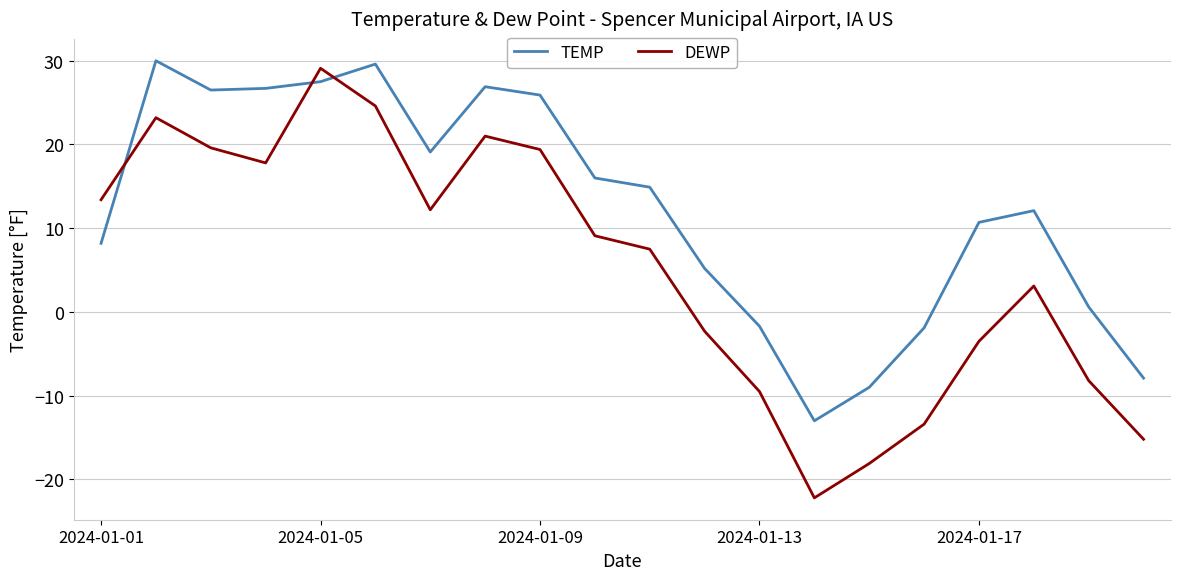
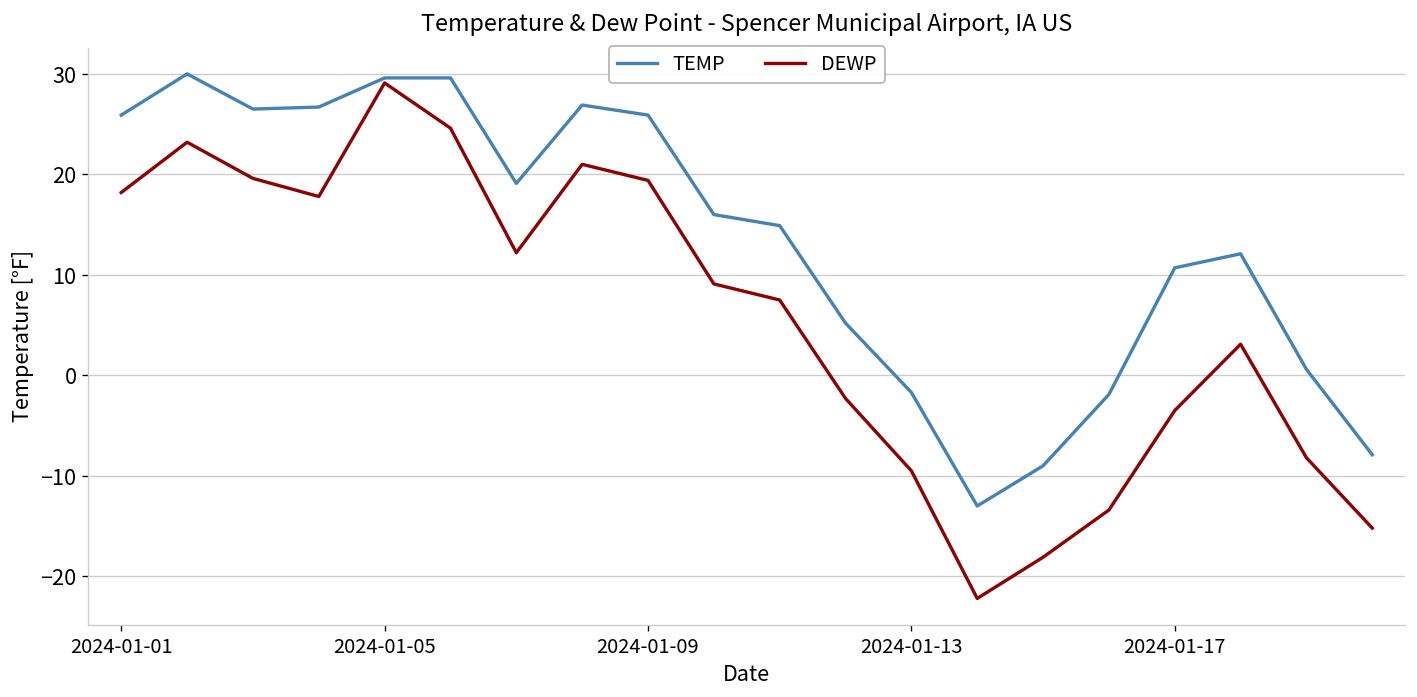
TEMP, 2024-01-01: 8 -> 26
DEWP, 2024-01-01: 13 -> 18
TEMP, 2024-01-05: 28 -> 30
